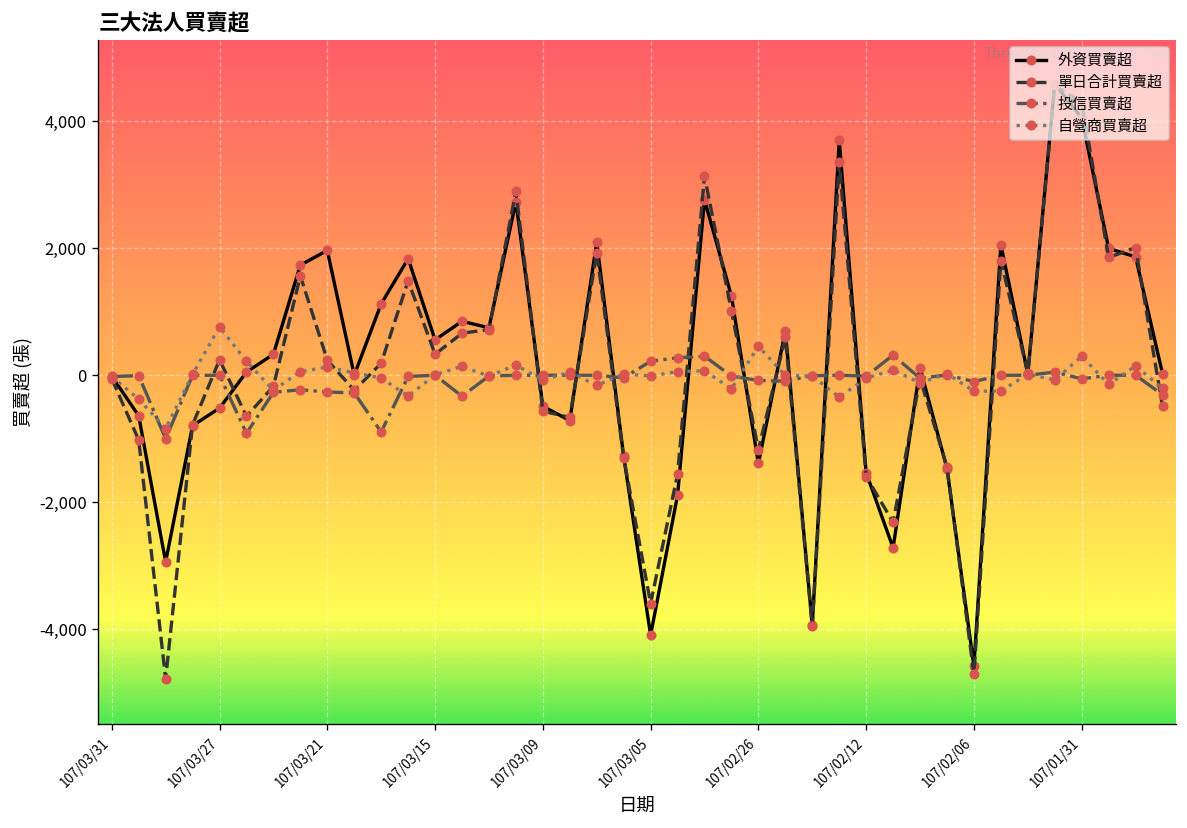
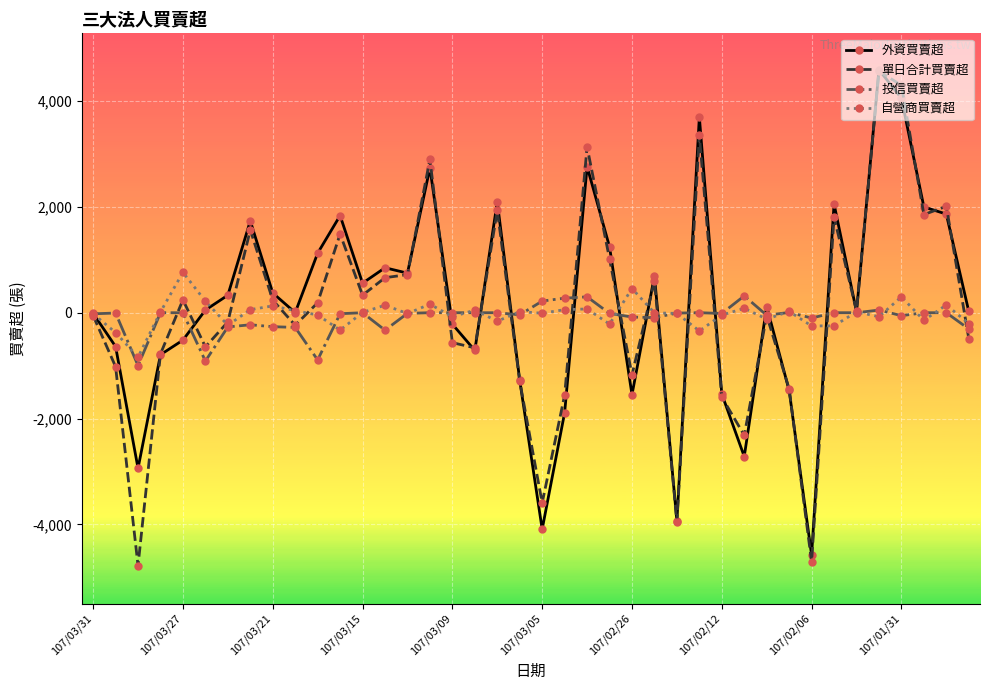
外資買賣超, 107/03/21: 2,000 -> 400
外資買賣超, 107/03/09: -500 -> -200
外資買賣超, 107/02/26: -1,400 -> -1,500
